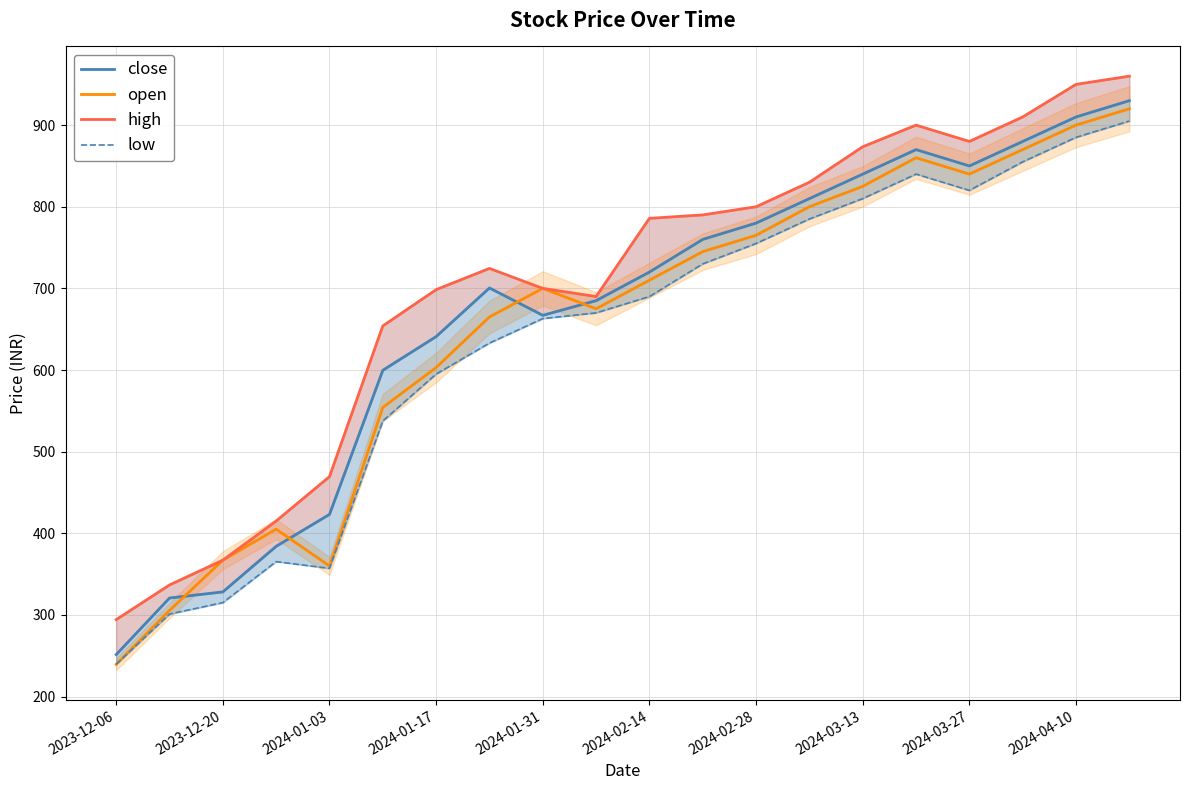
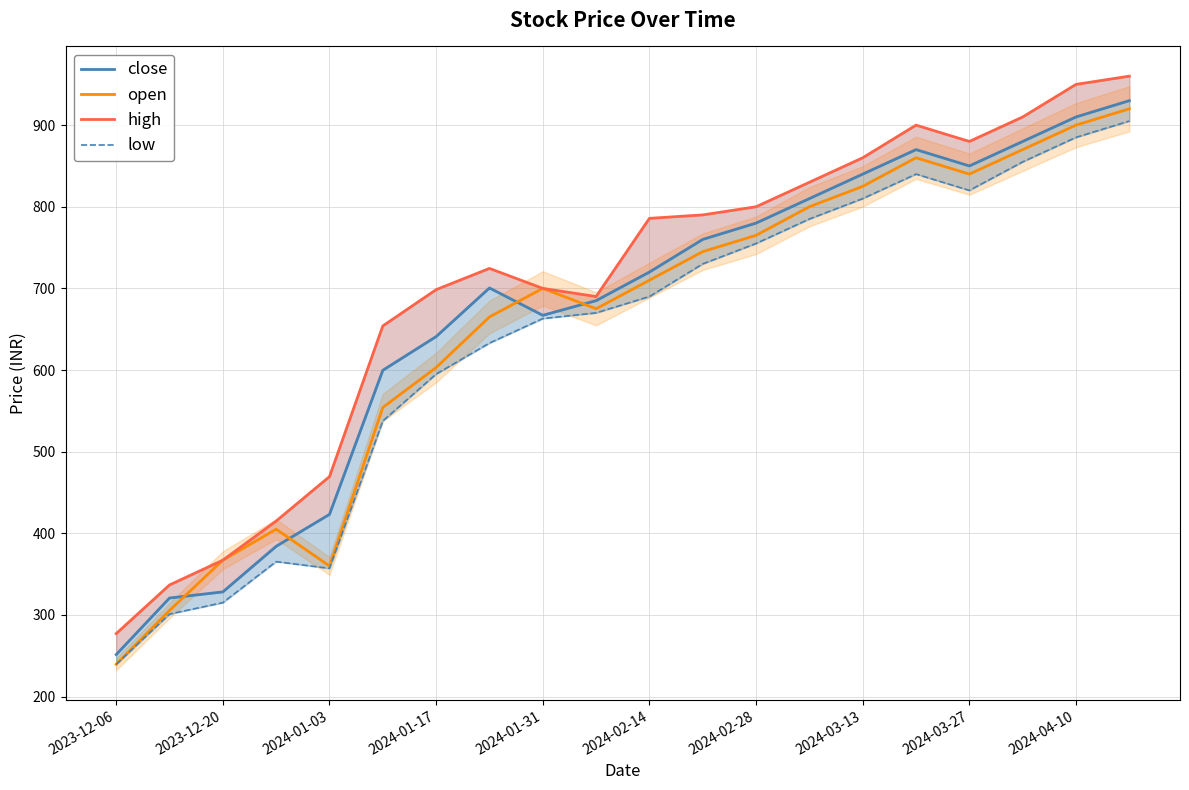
high, 2023-12-06: 290 -> 280
high, 2024-03-13: 870 -> 860
